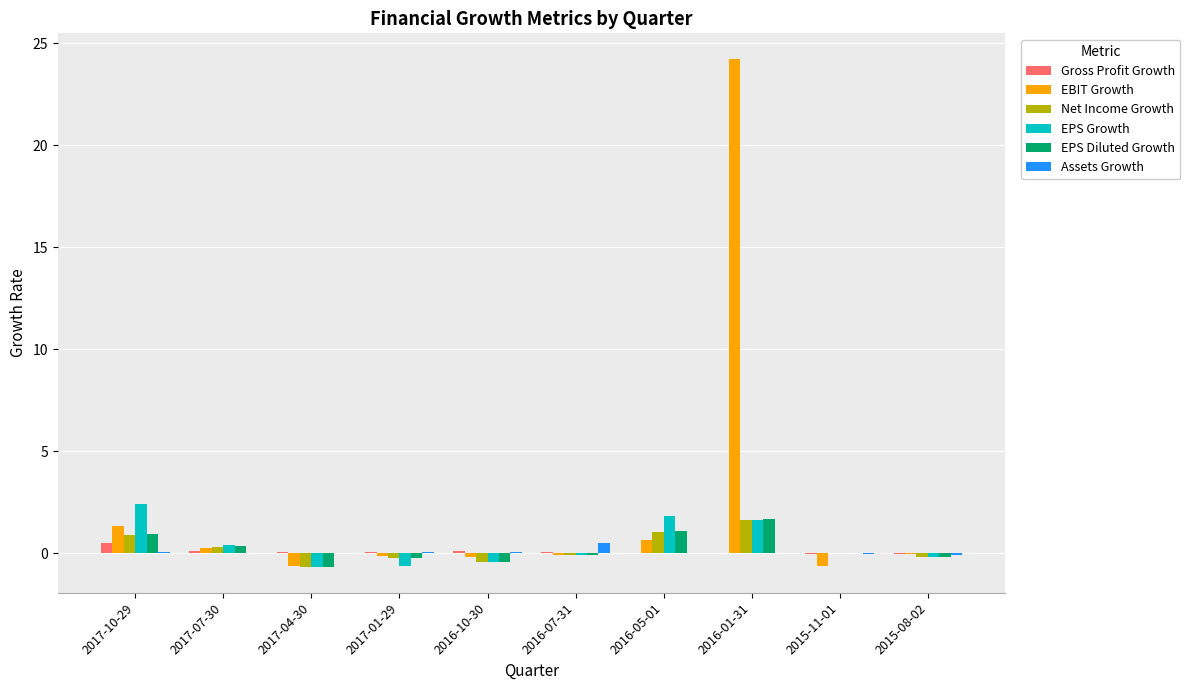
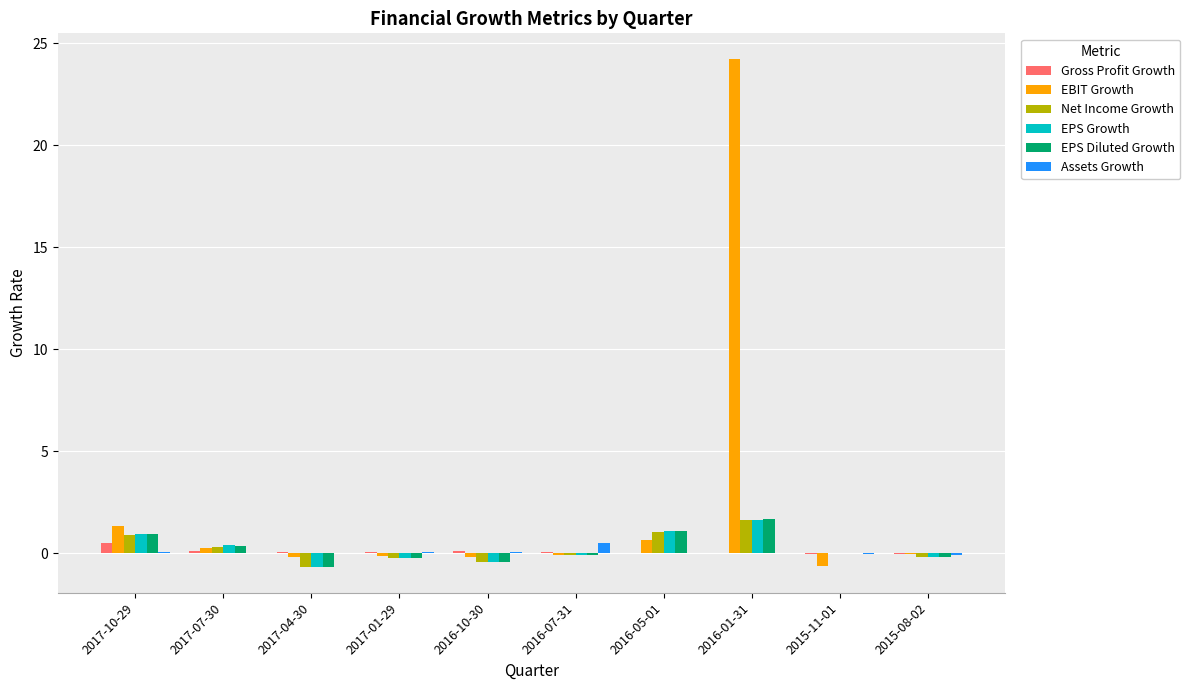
EPS Growth, 2017-10-29: 2.4 -> 1.0
EBIT Growth, 2017-04-30: -0.6 -> -0.2
EPS Growth, 2017-01-29: -0.6 -> -0.2
EPS Growth, 2016-05-01: 1.8 -> 1.1
